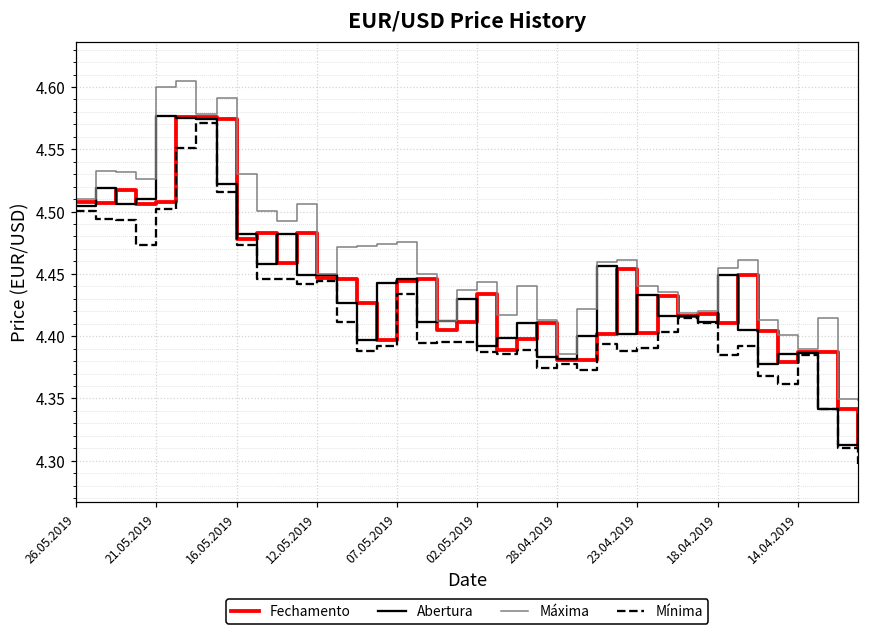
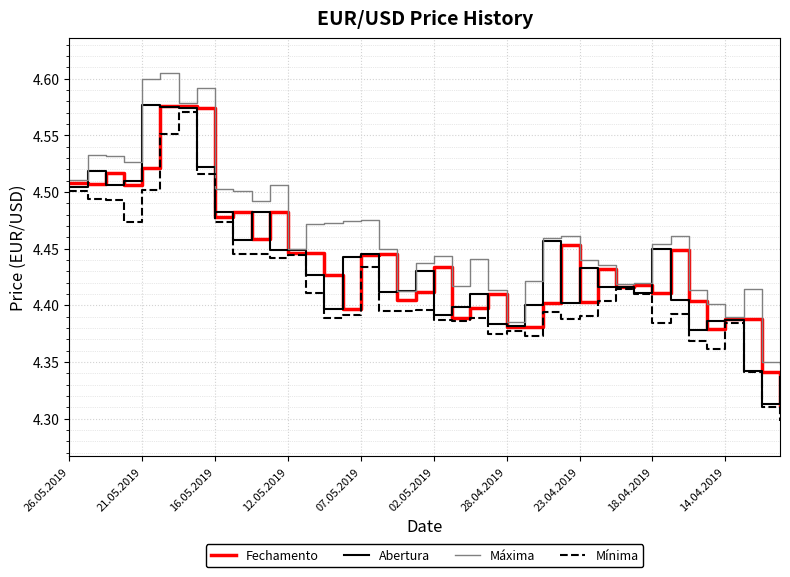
Fechamento, 21.05.2019: 4.508 -> 4.521
Máxima, 16.05.2019: 4.530 -> 4.503
